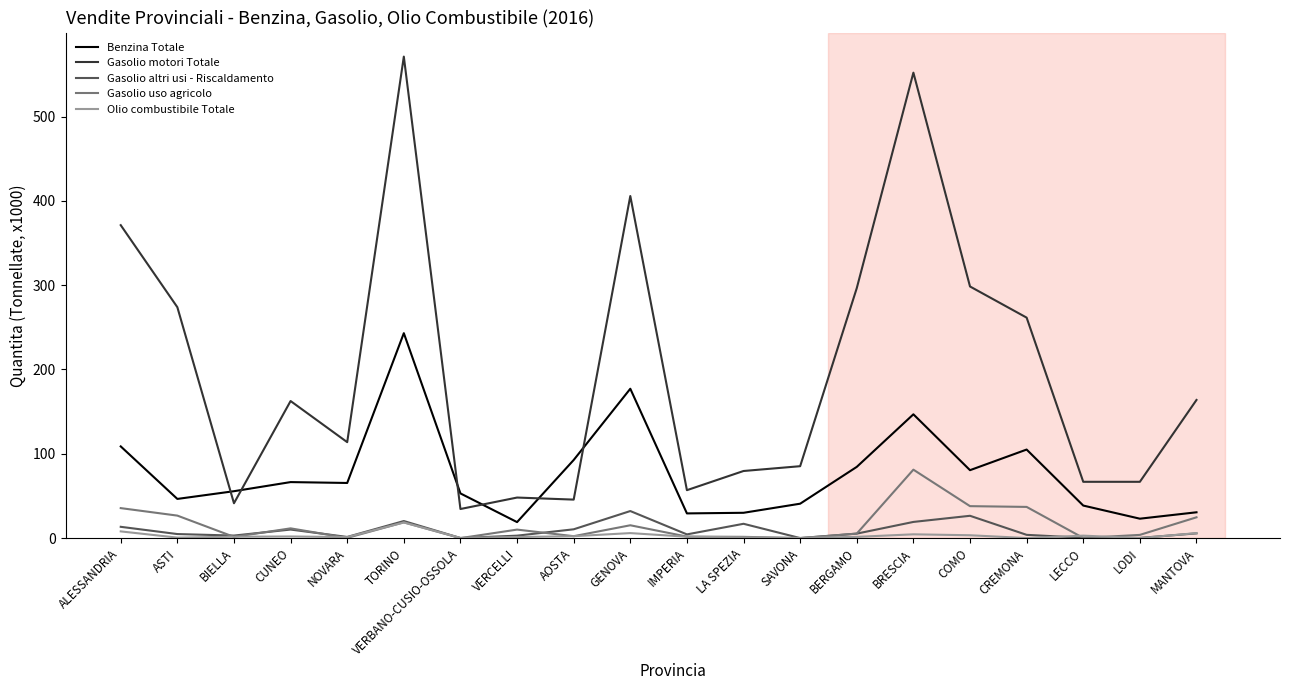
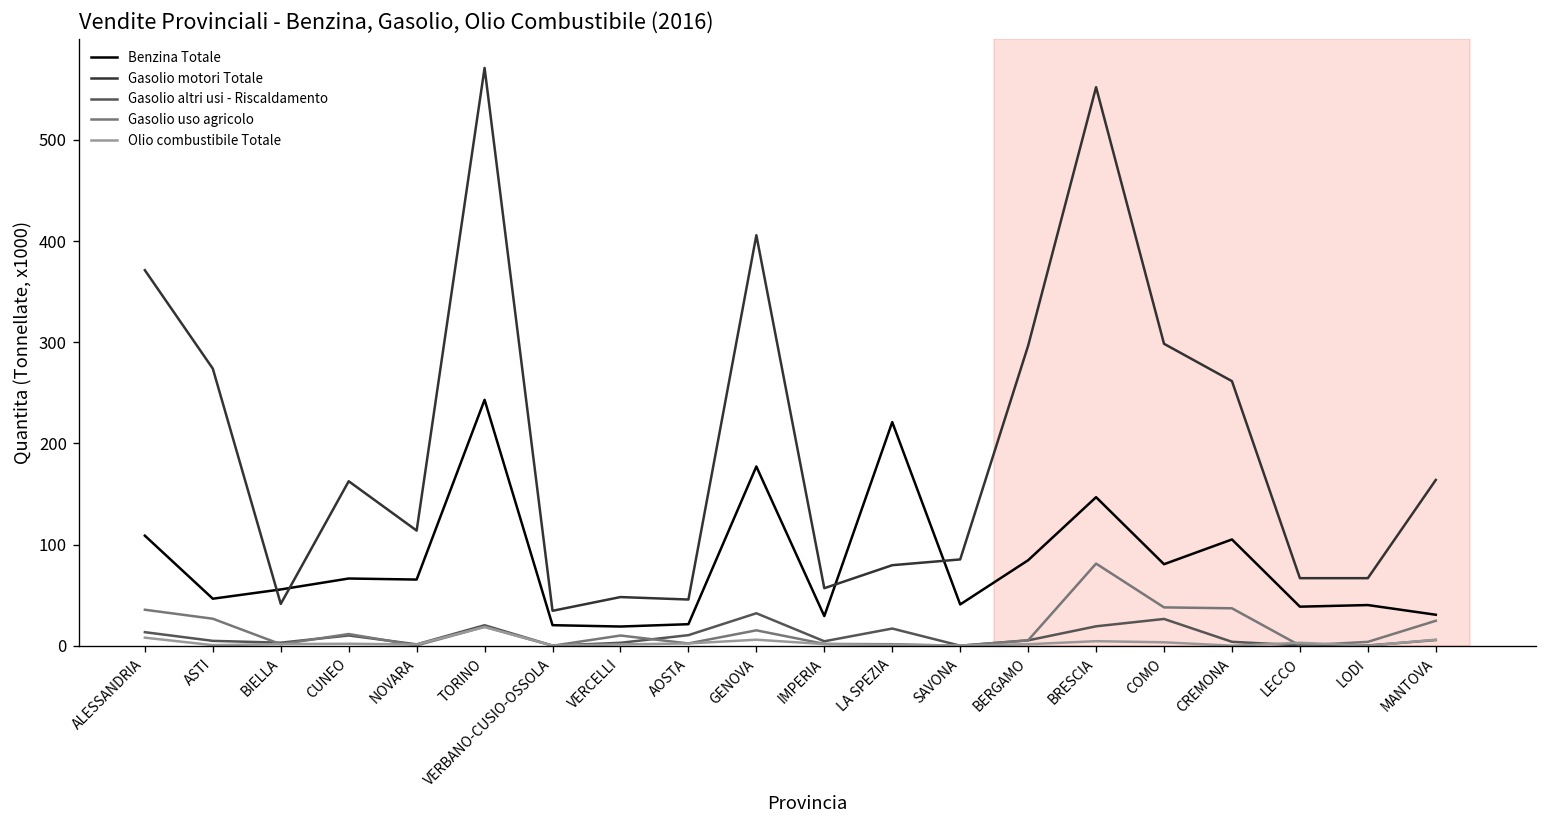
Benzina Totale, VERBANO-CUSIO-OSSOLA: 50 -> 20
Benzina Totale, AOSTA: 90 -> 20
Benzina Totale, LA SPEZIA: 30 -> 220
Benzina Totale, LODI: 20 -> 40
